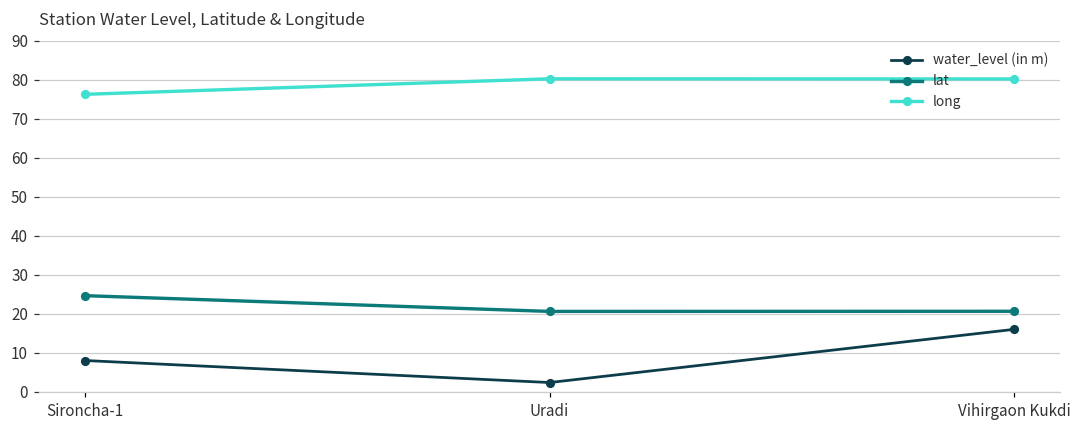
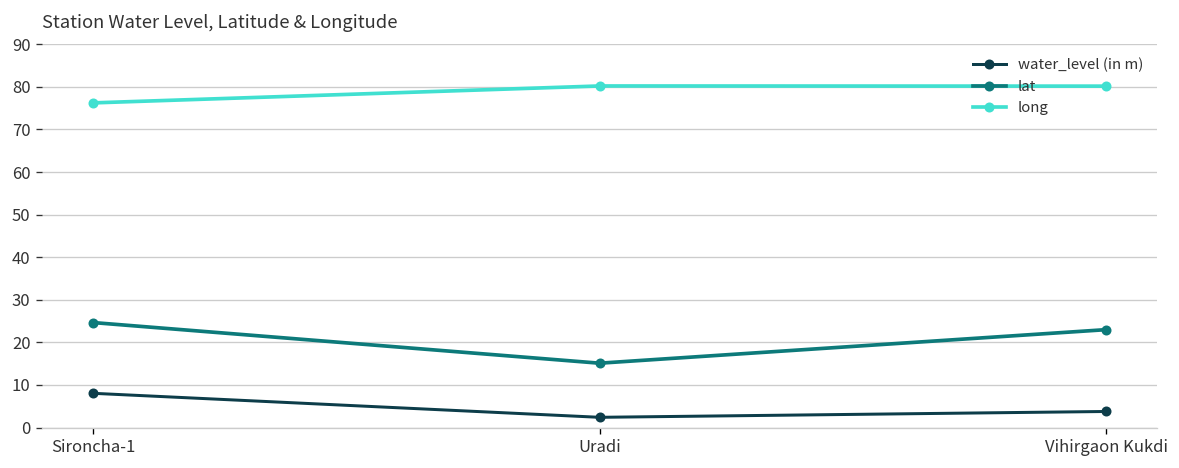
lat, Uradi: 21 -> 15
water_level (in m), Vihirgaon Kukdi: 16 -> 4
lat, Vihirgaon Kukdi: 21 -> 23
